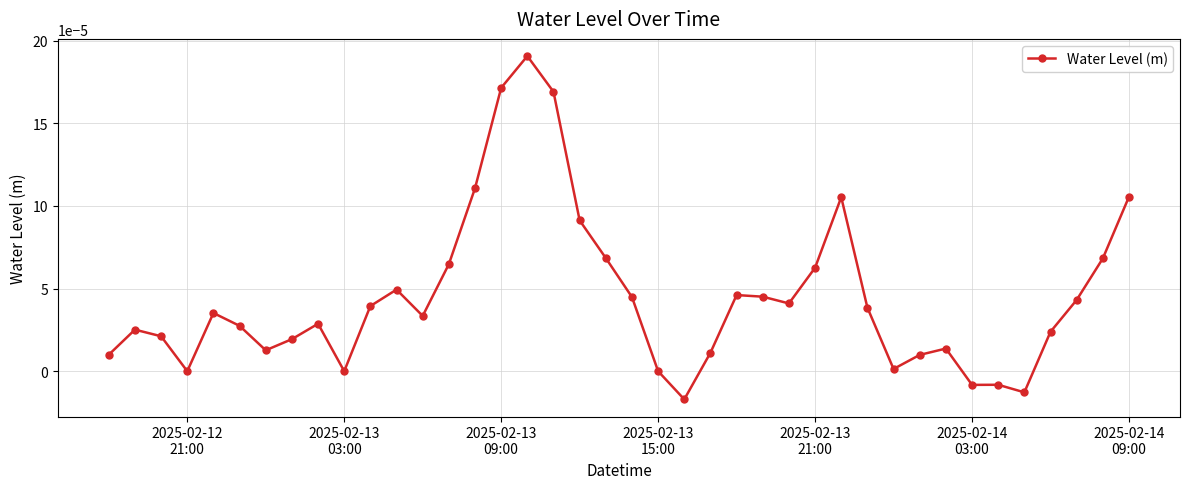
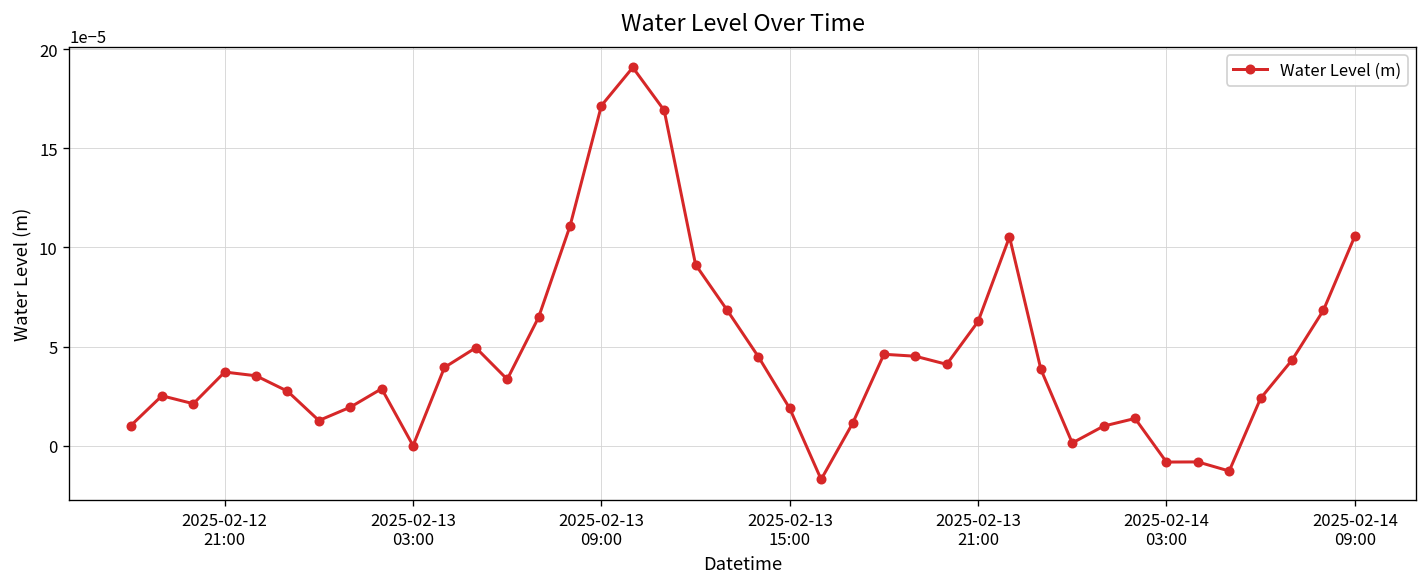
2025-02-12 21:00: 0.00000 -> 0.00004
2025-02-13 15:00: 0.00000 -> 0.00002
